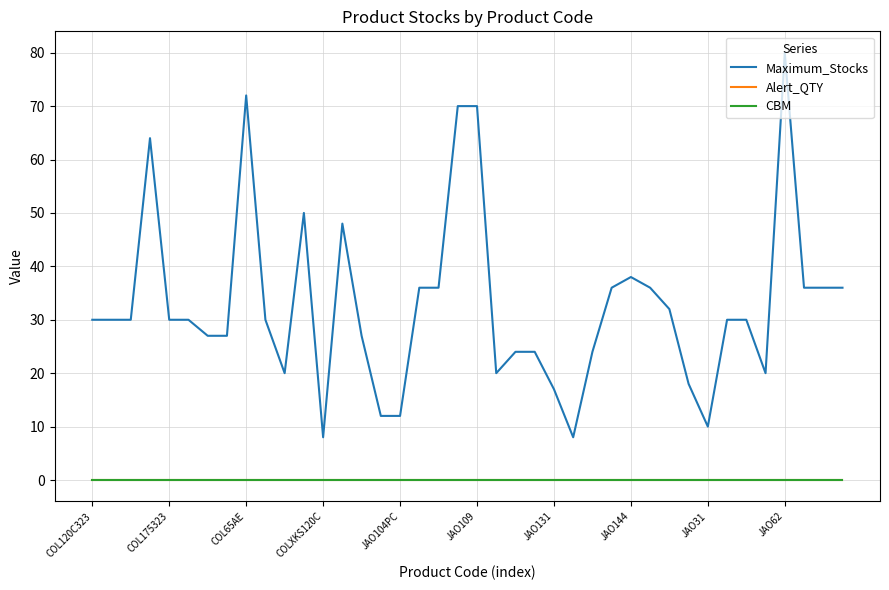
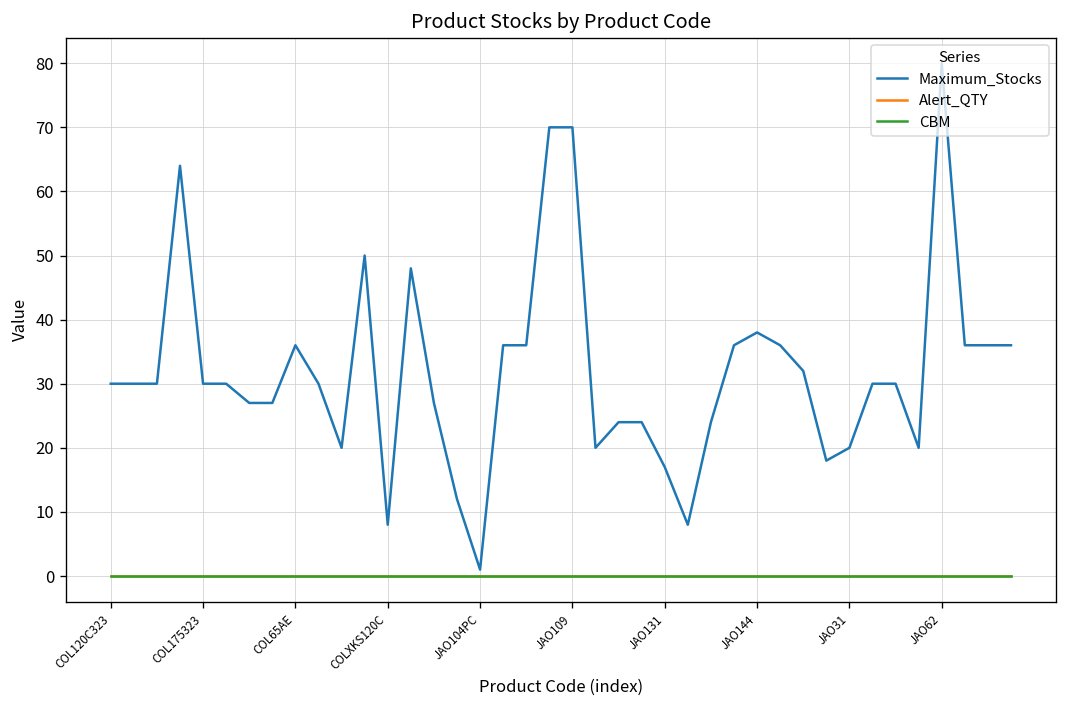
Maximum_Stocks, COL65AE: 72 -> 36
Maximum_Stocks, JAO104PC: 12 -> 1
Maximum_Stocks, JAO31: 10 -> 20
